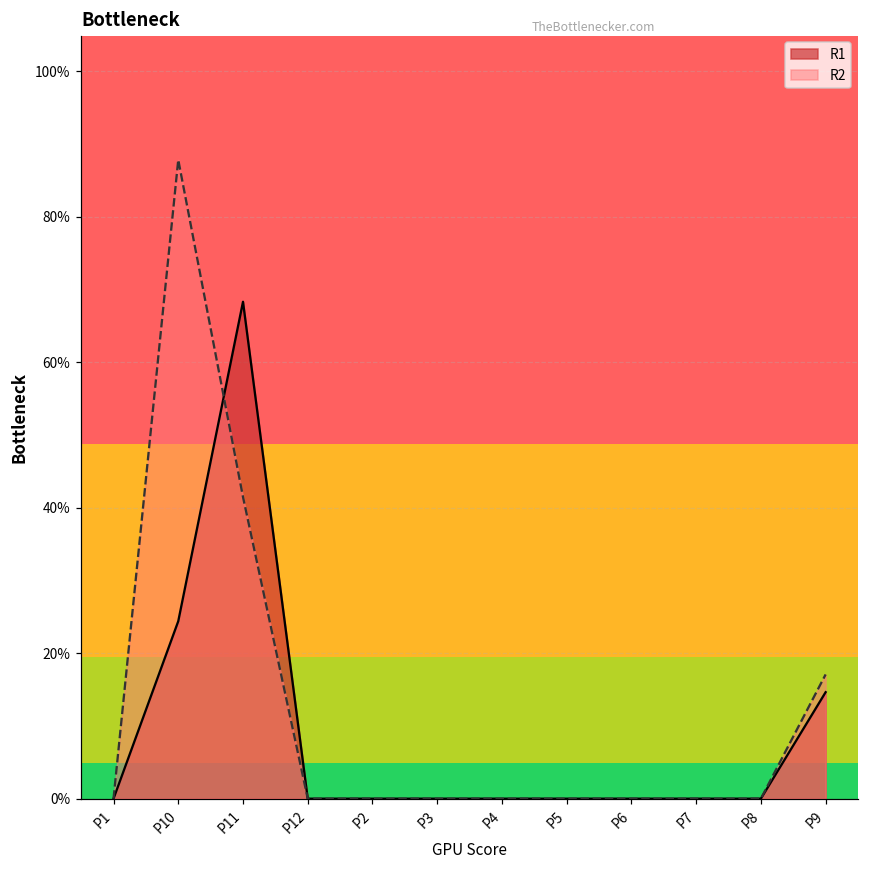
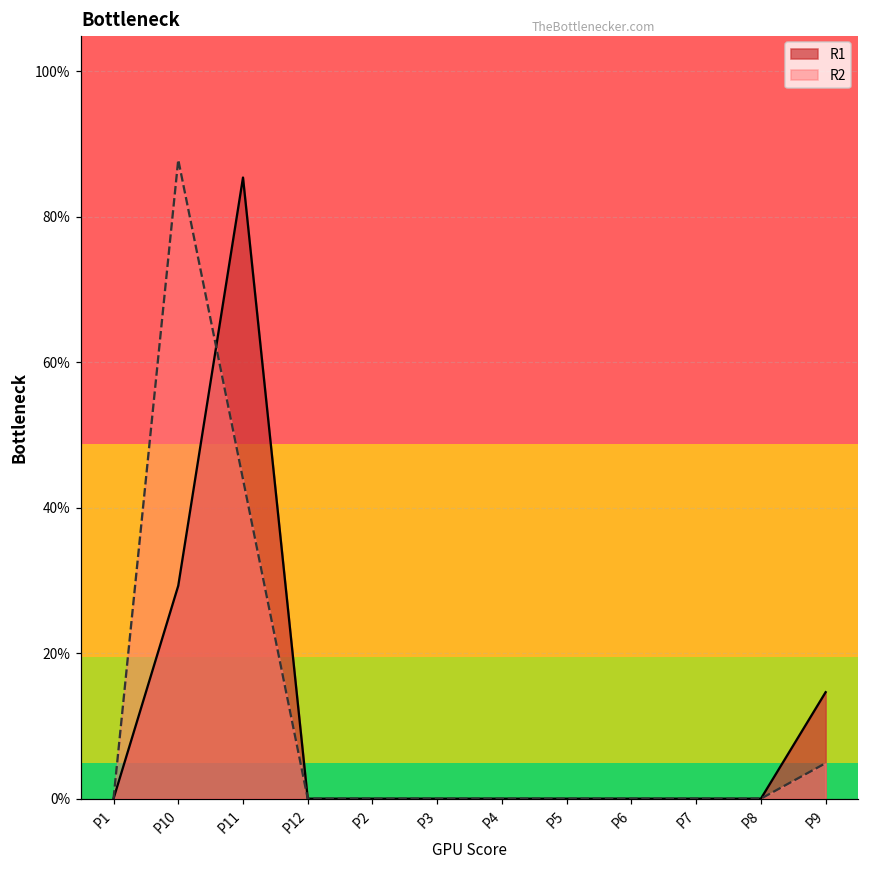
R1, P10: 24% -> 29%
R1, P11: 68% -> 85%
R2, P11: 41% -> 44%
R2, P9: 17% -> 5%
